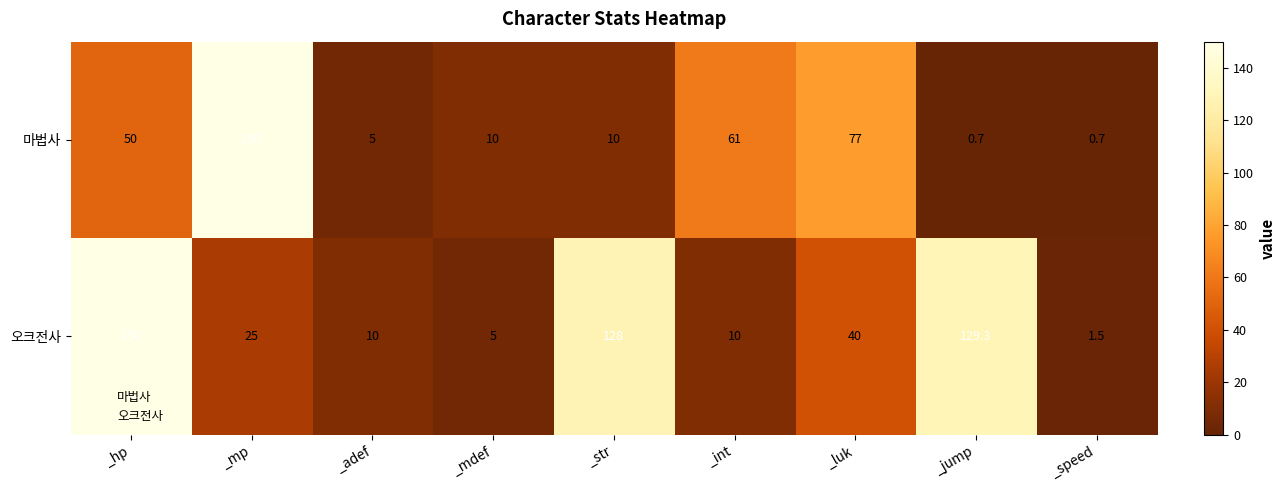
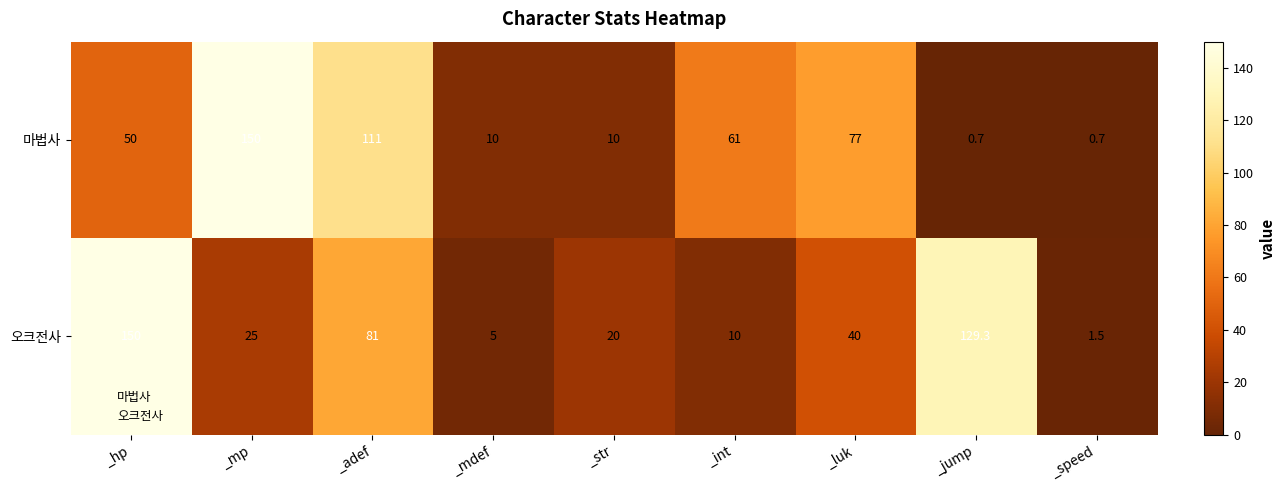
마법사, _adef: 5 -> 111
오크전사, _adef: 10 -> 81
오크전사, _str: 128 -> 20
